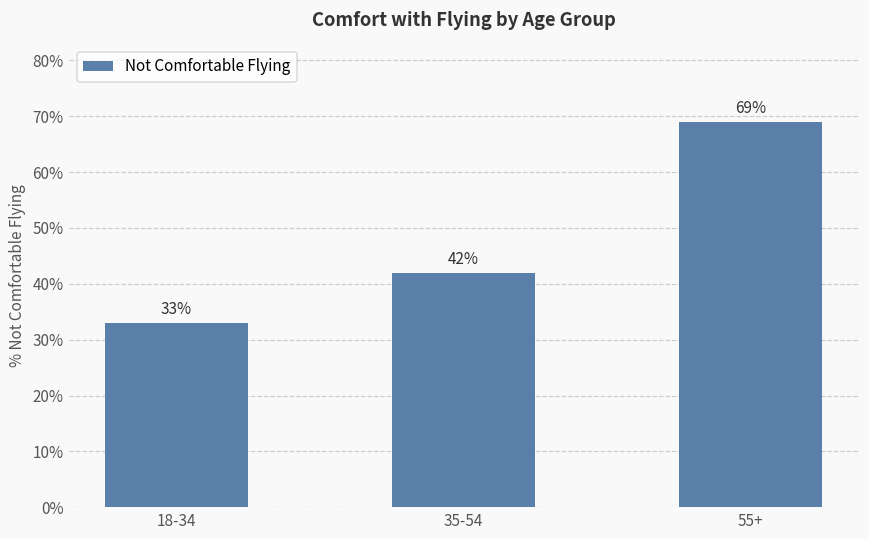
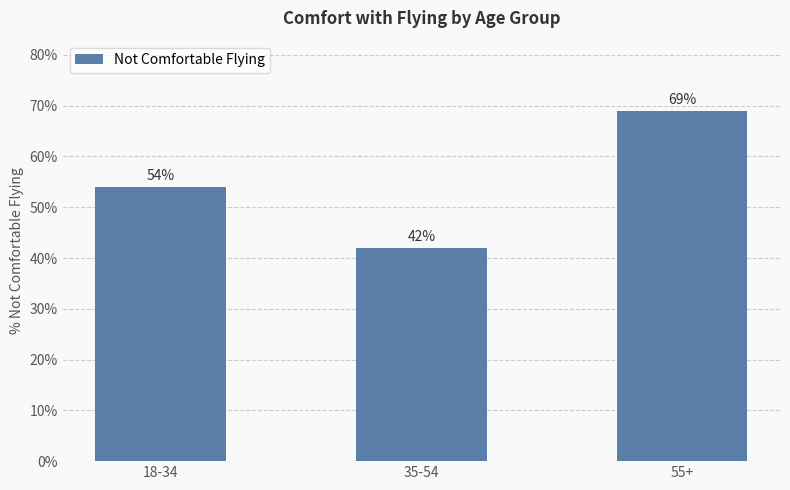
18-34: 33% -> 54%
